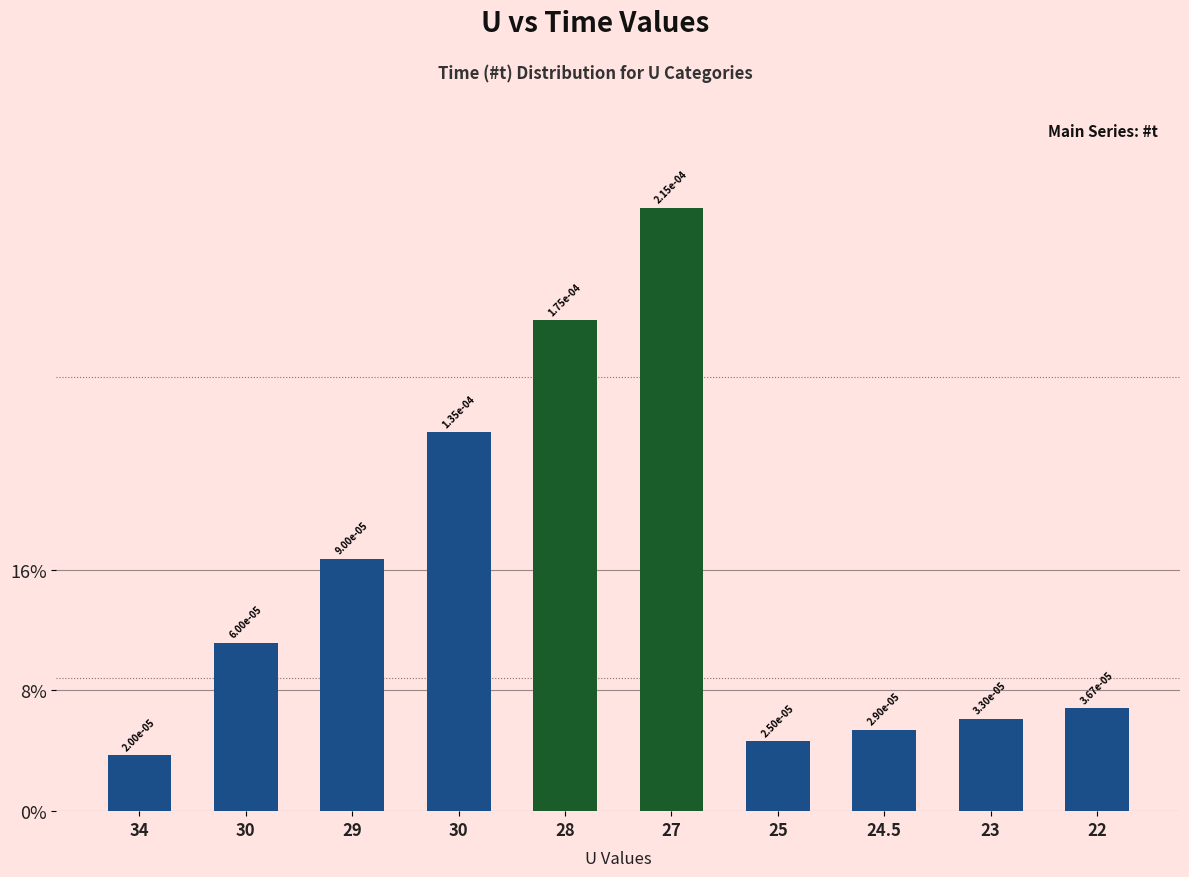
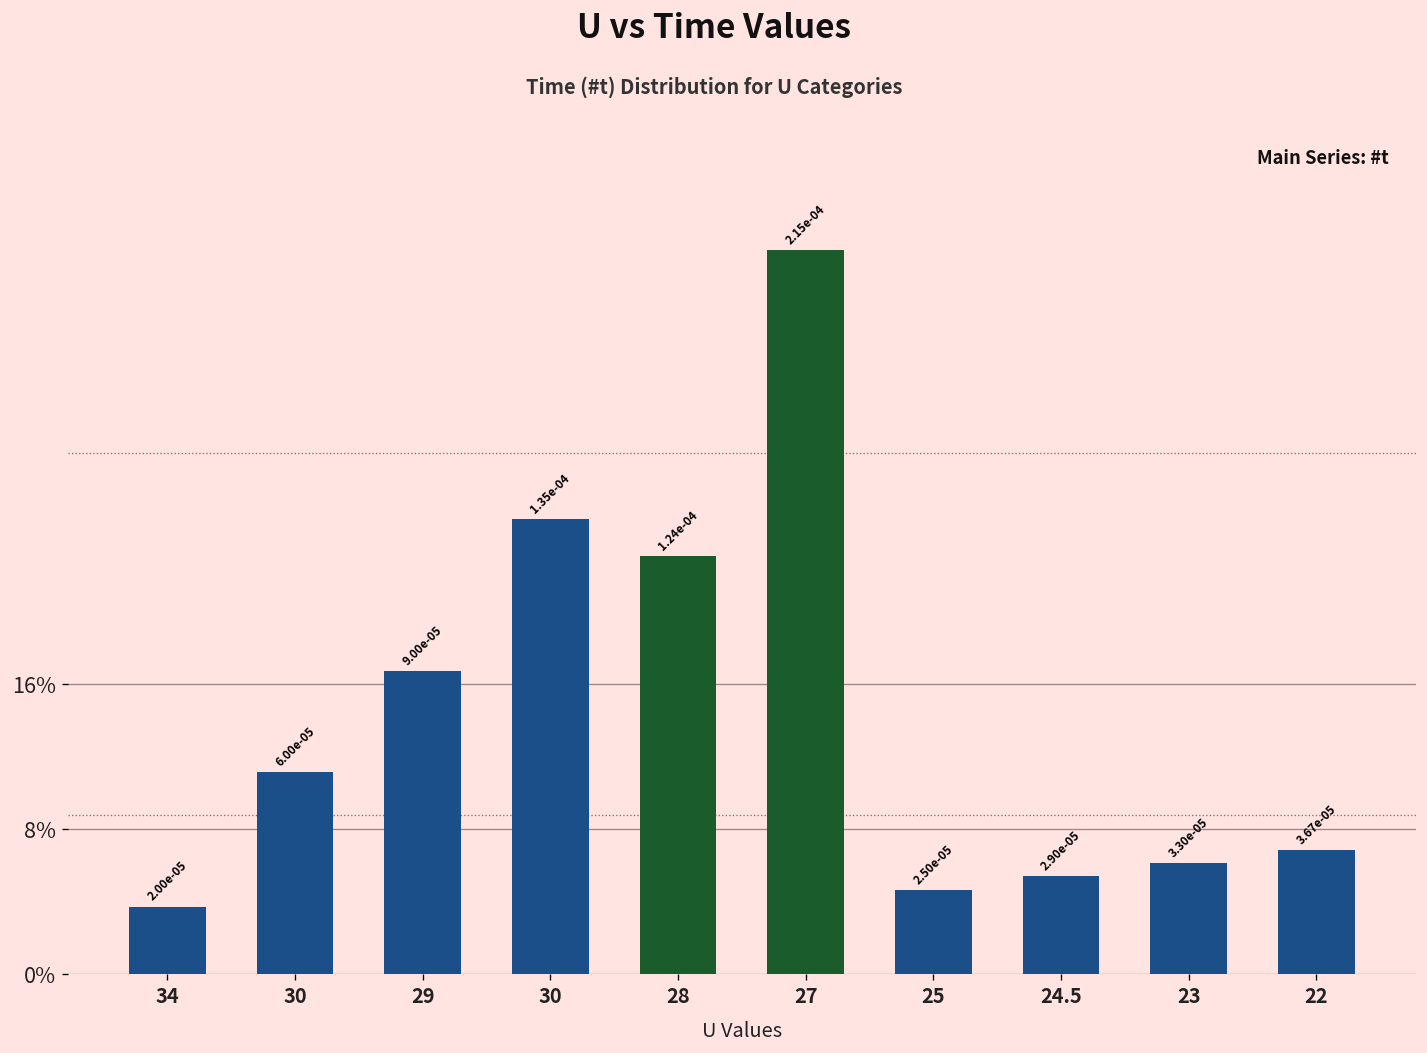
28: 1.75e-04 -> 1.24e-04
